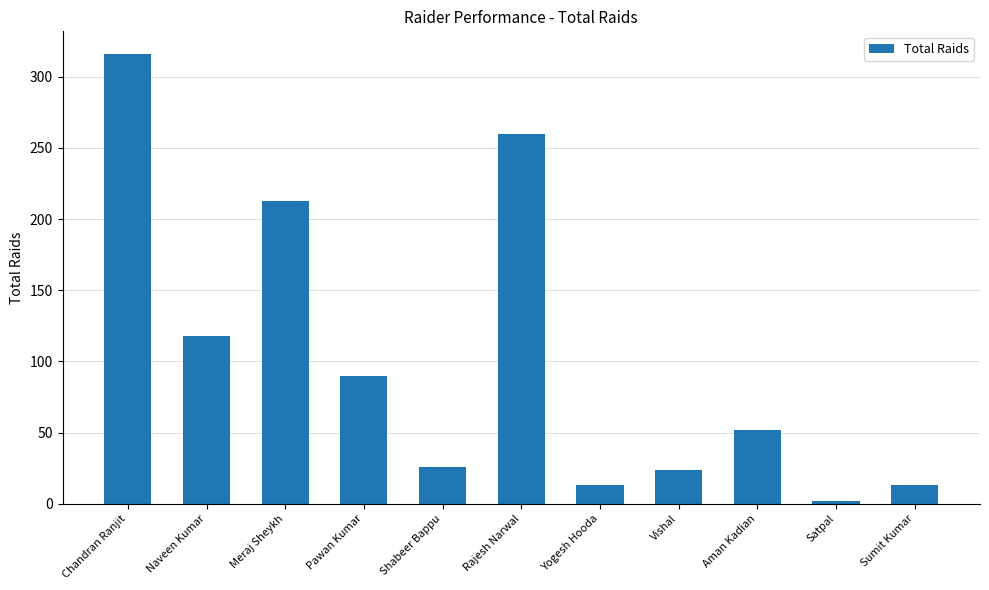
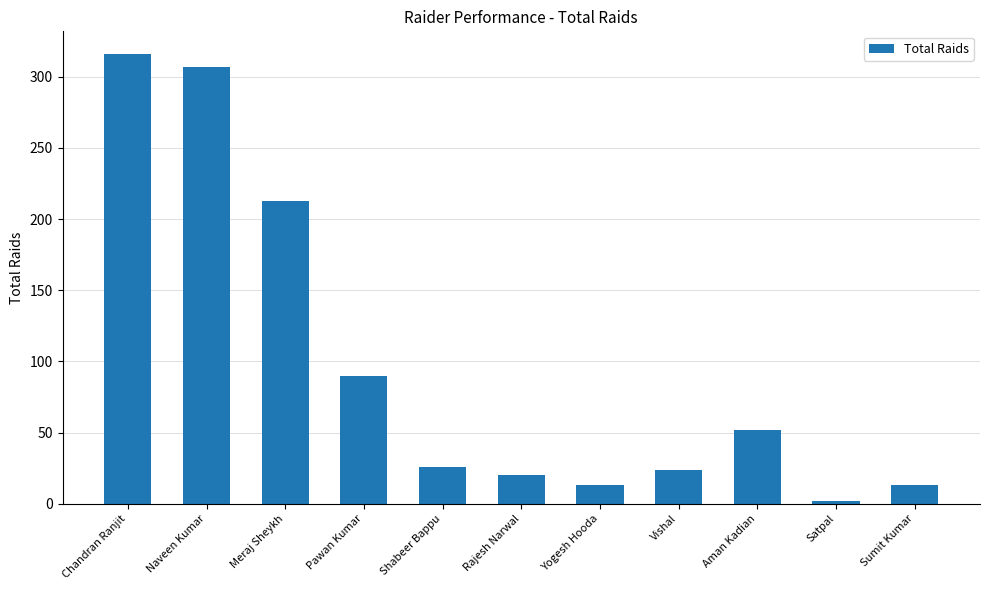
Naveen Kumar: 118 -> 307
Rajesh Narwal: 260 -> 20
